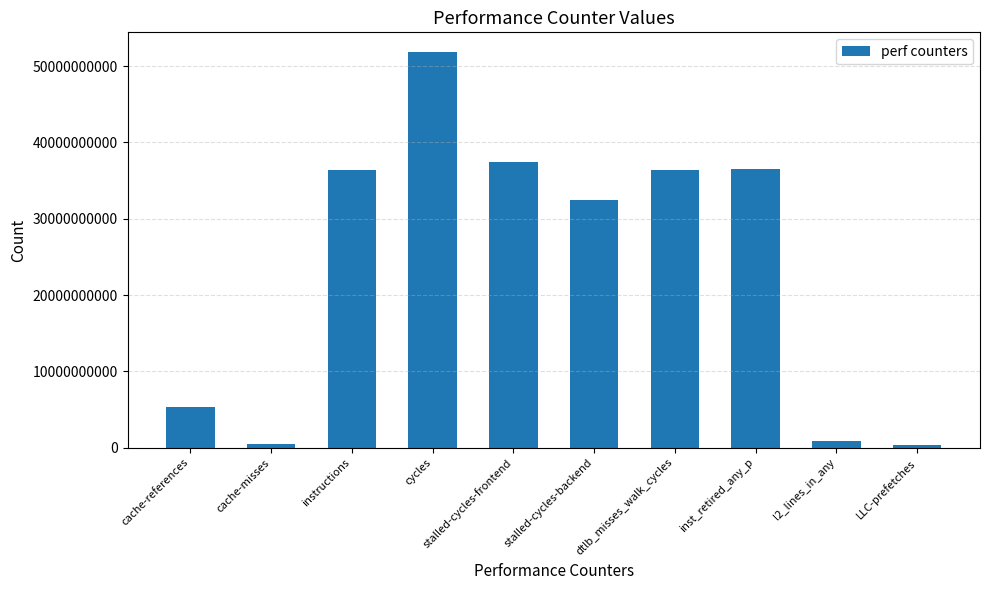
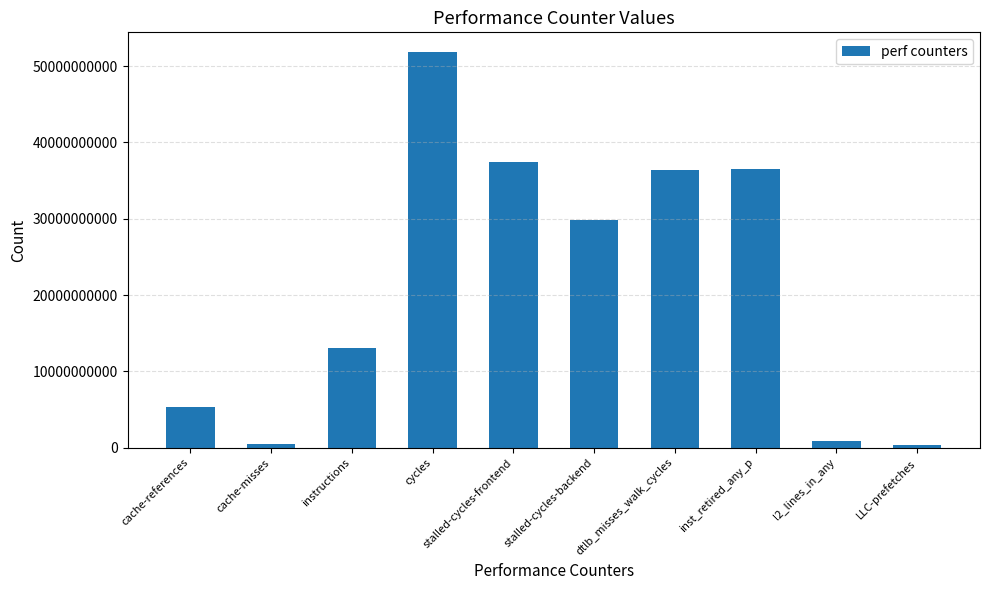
instructions: 36000000000 -> 13000000000
stalled-cycles-backend: 32000000000 -> 30000000000
